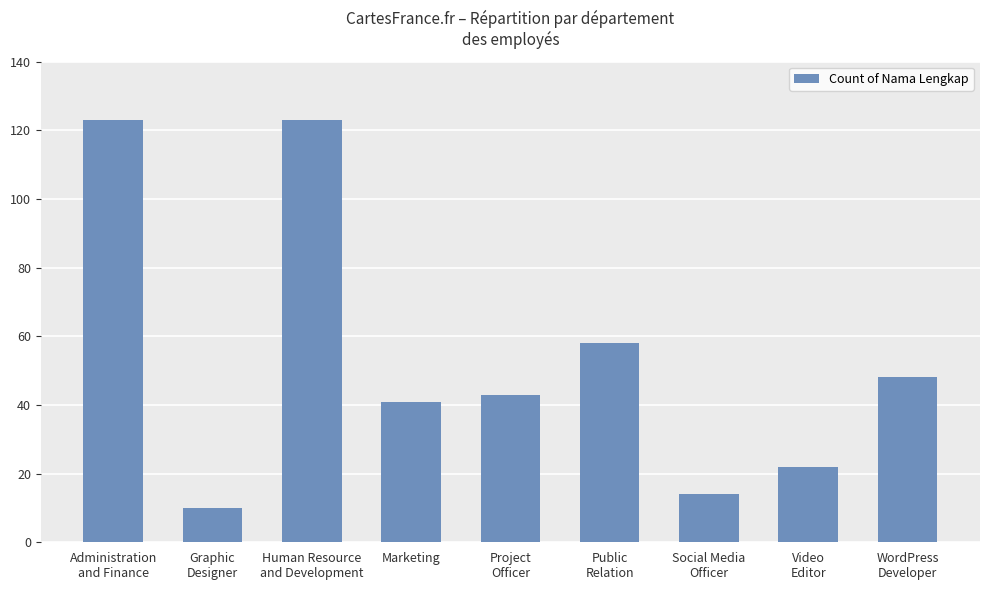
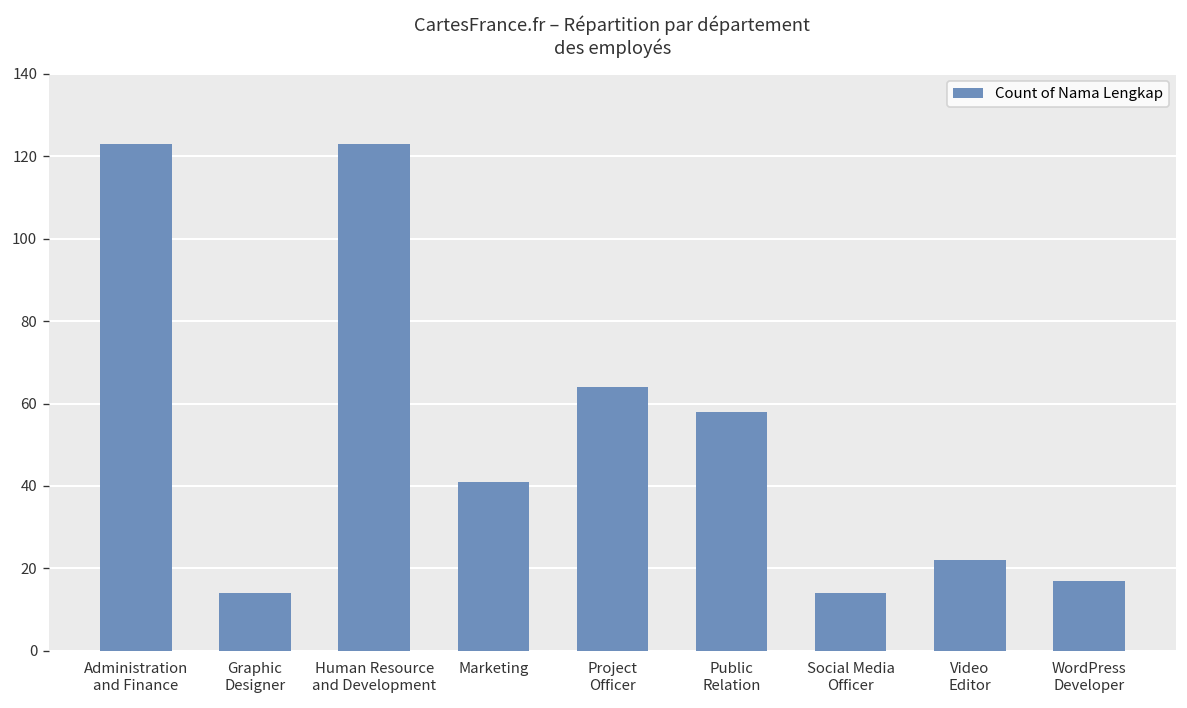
Graphic Designer: 10 -> 14
Project Officer: 43 -> 64
WordPress Developer: 48 -> 17
